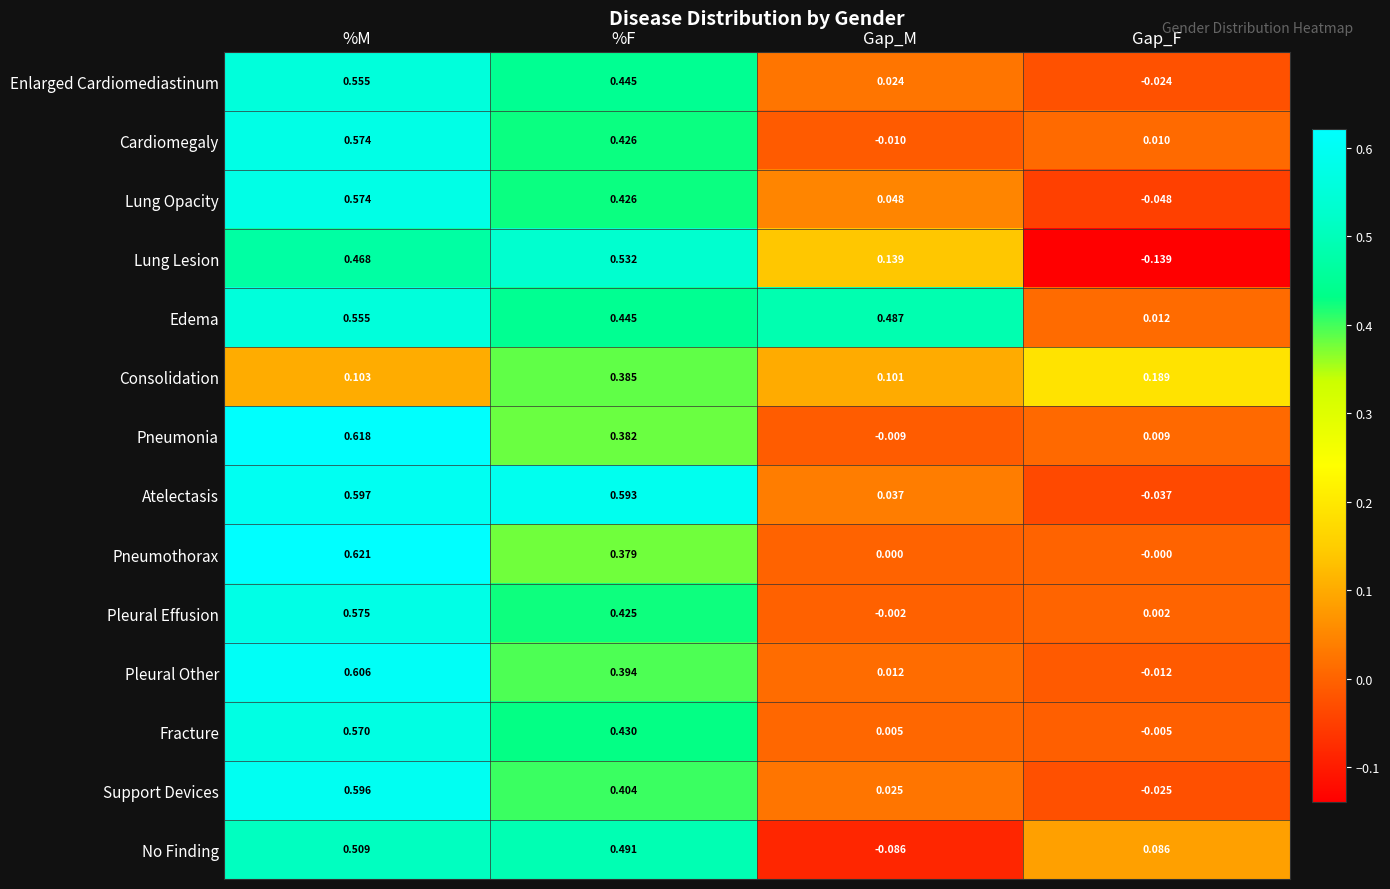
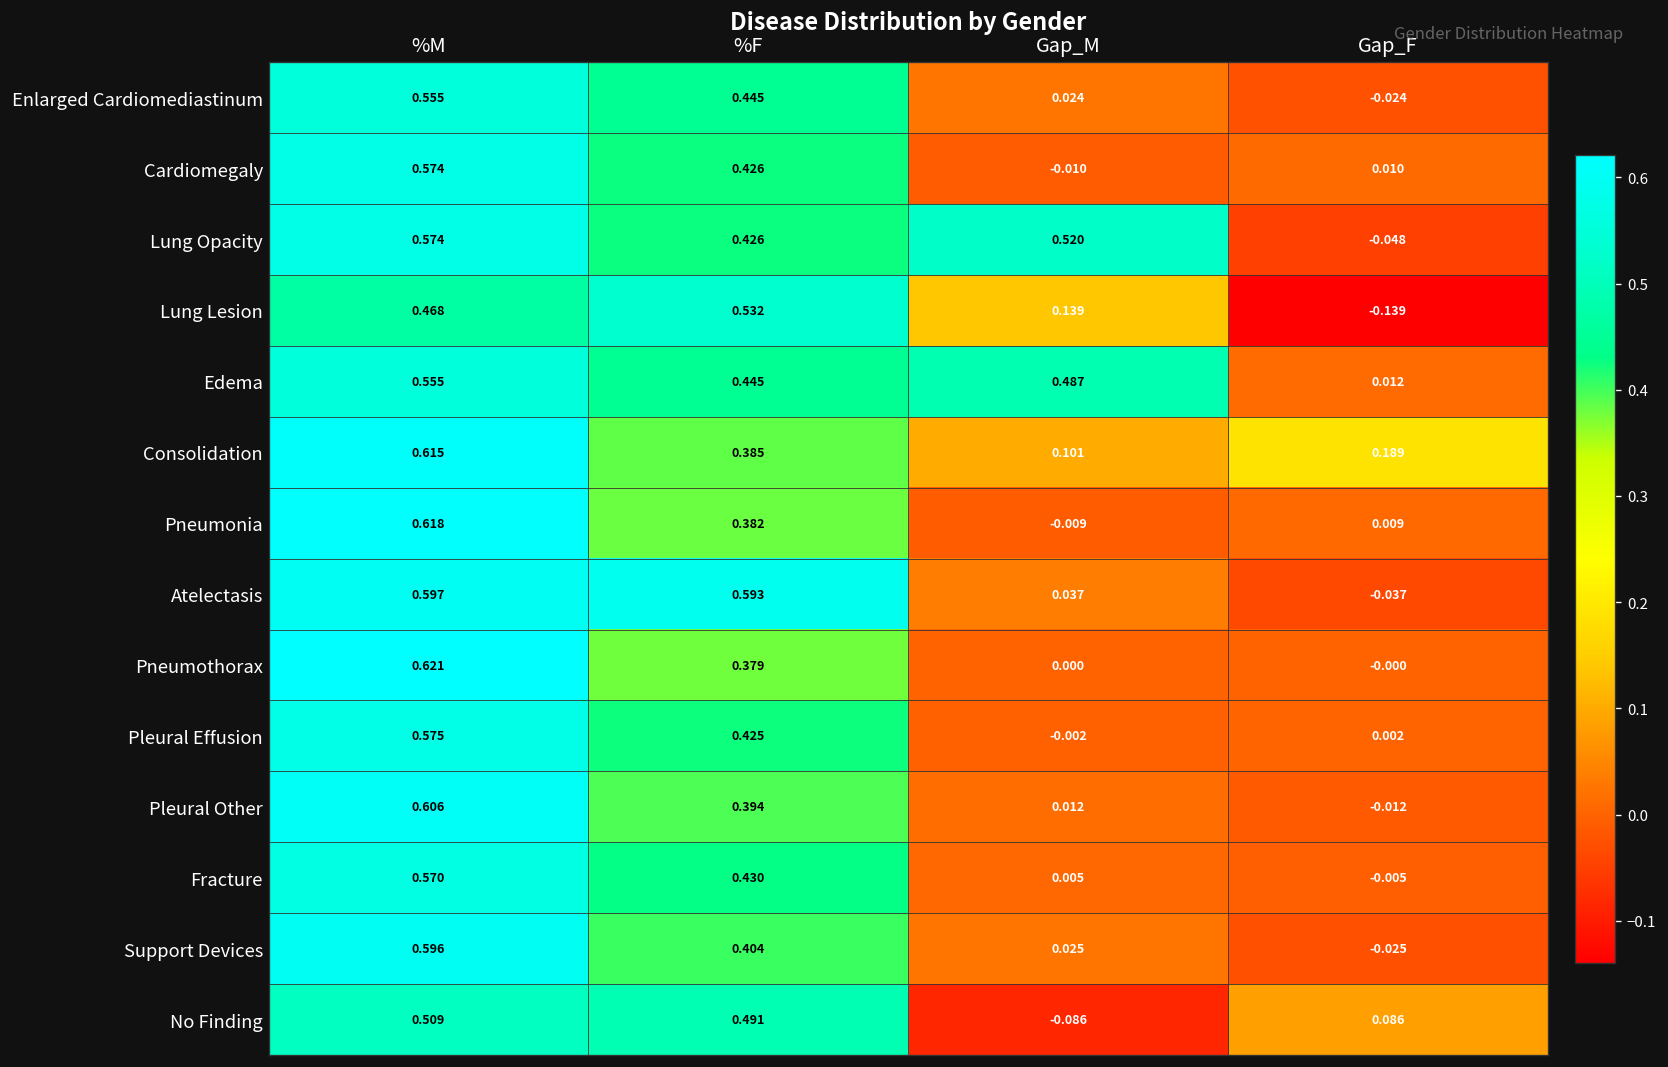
Lung Opacity, Gap_M: 0.048 -> 0.520
Consolidation, %M: 0.103 -> 0.615
